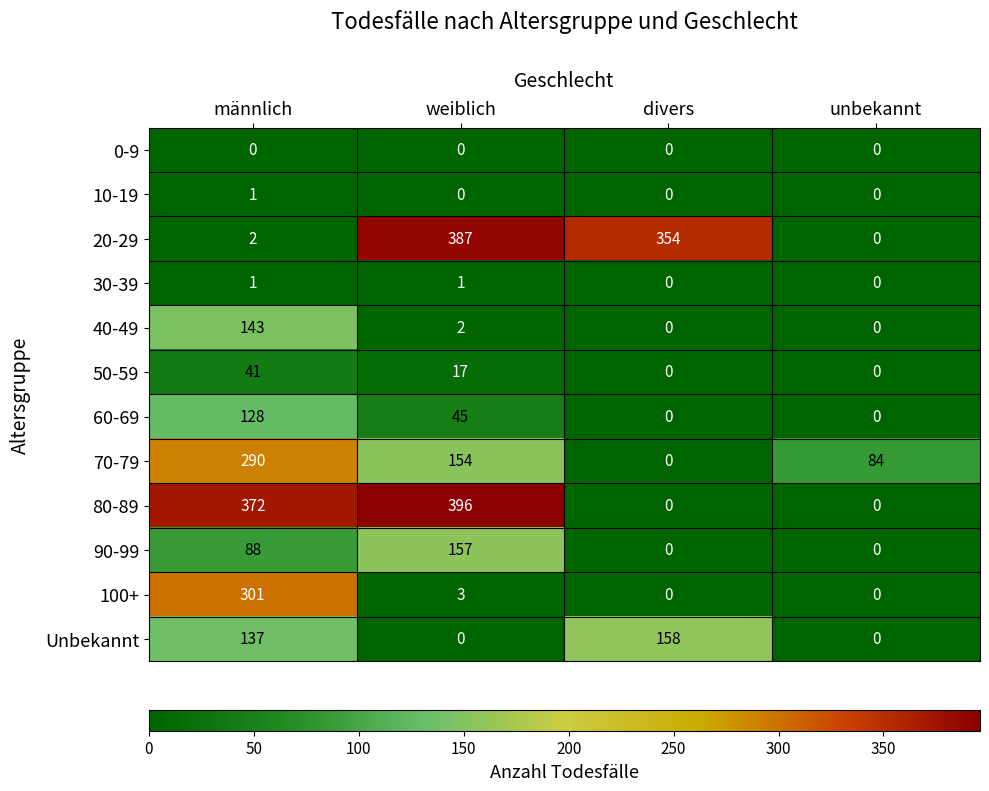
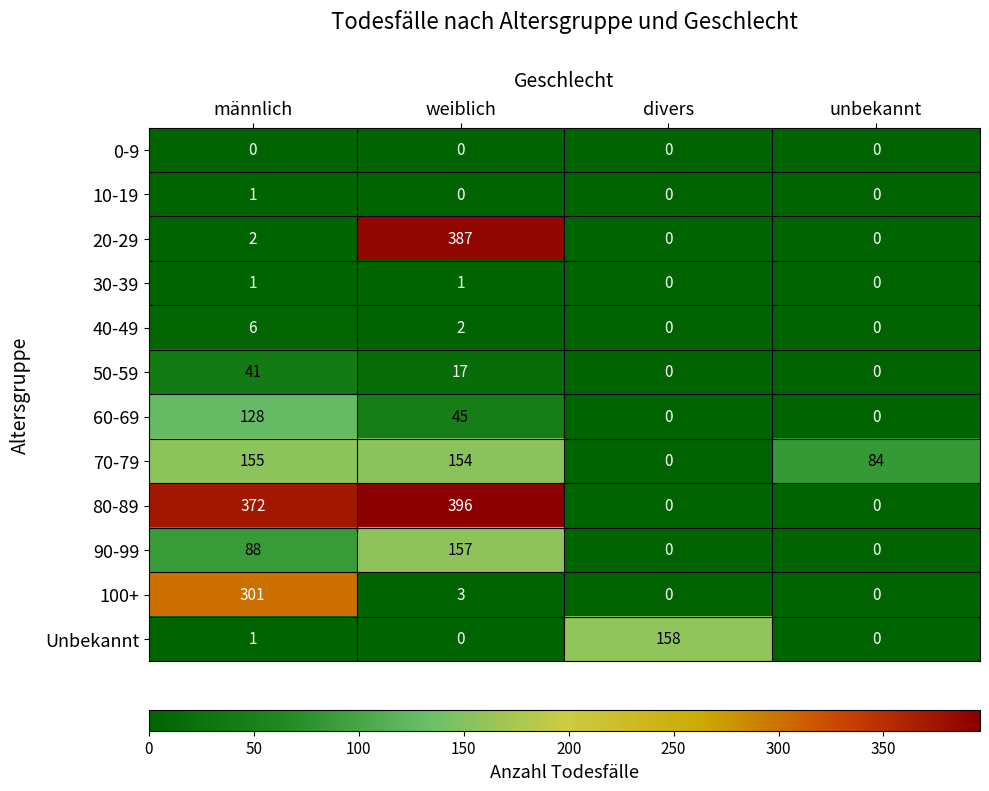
20-29, divers: 354 -> 0
40-49, männlich: 143 -> 6
70-79, männlich: 290 -> 155
Unbekannt, männlich: 137 -> 1
